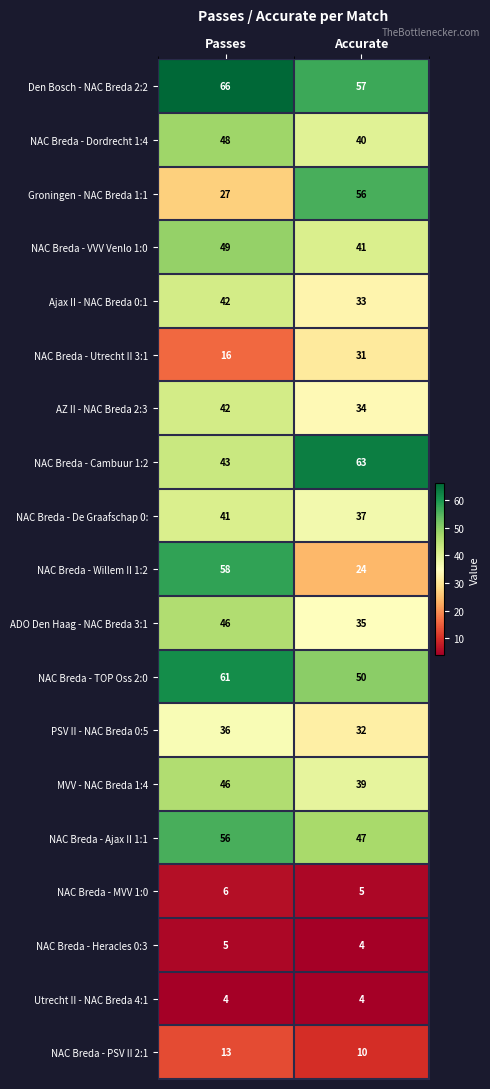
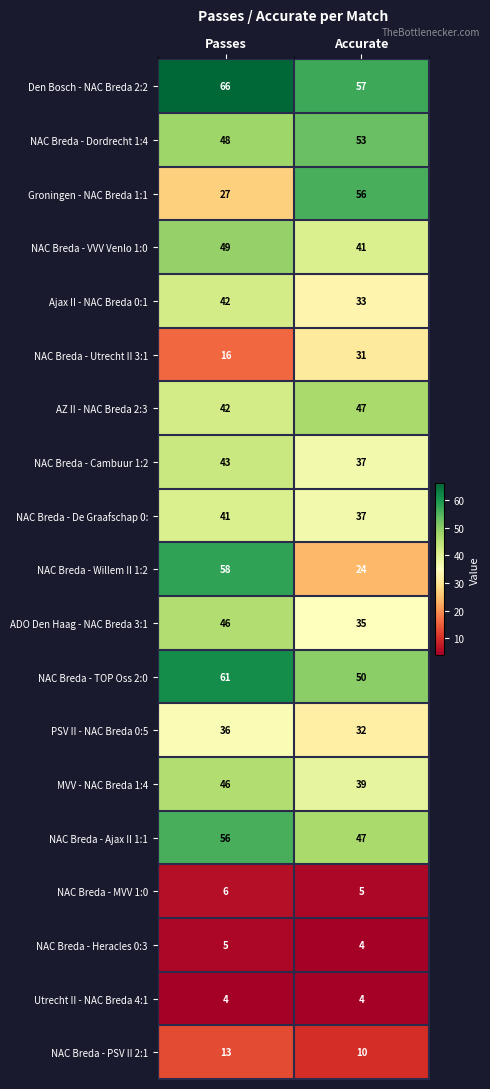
NAC Breda - Dordrecht 1:4, Accurate: 40 -> 53
AZ II - NAC Breda 2:3, Accurate: 34 -> 47
NAC Breda - Cambuur 1:2, Accurate: 63 -> 37
